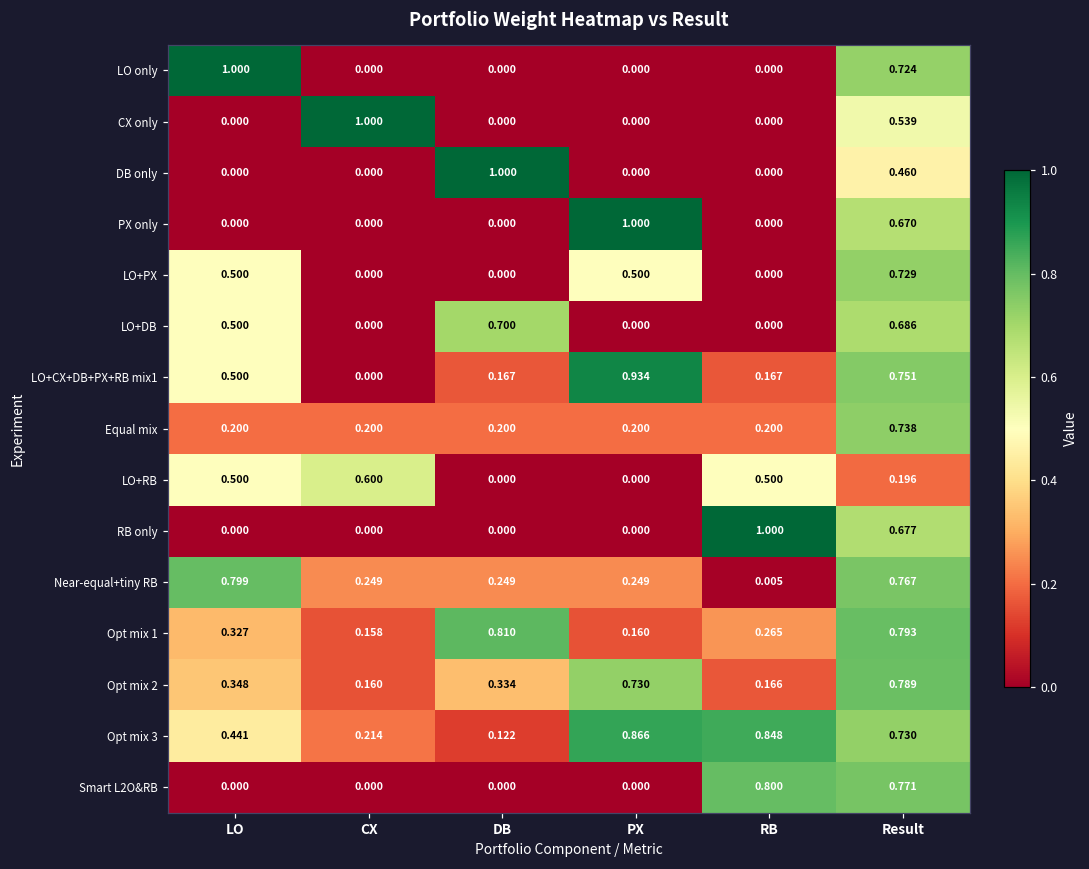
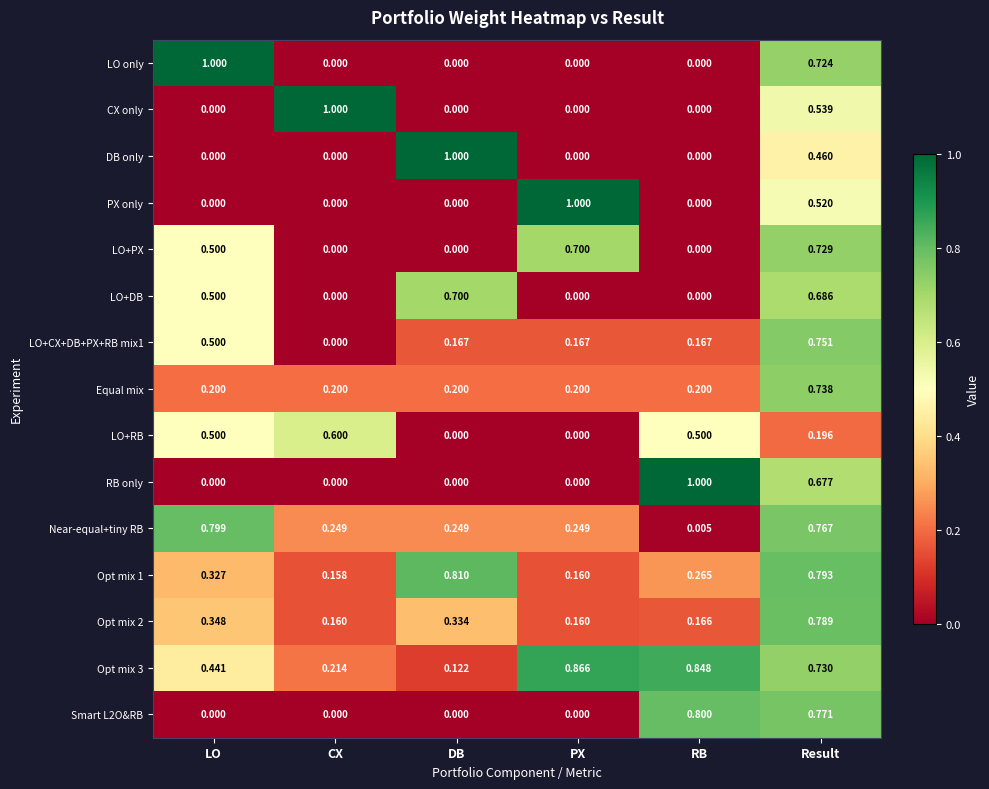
PX only, Result: 0.670 -> 0.520
LO+PX, PX: 0.500 -> 0.700
LO+CX+DB+PX+RB mix1, PX: 0.934 -> 0.167
Opt mix 2, PX: 0.730 -> 0.160
